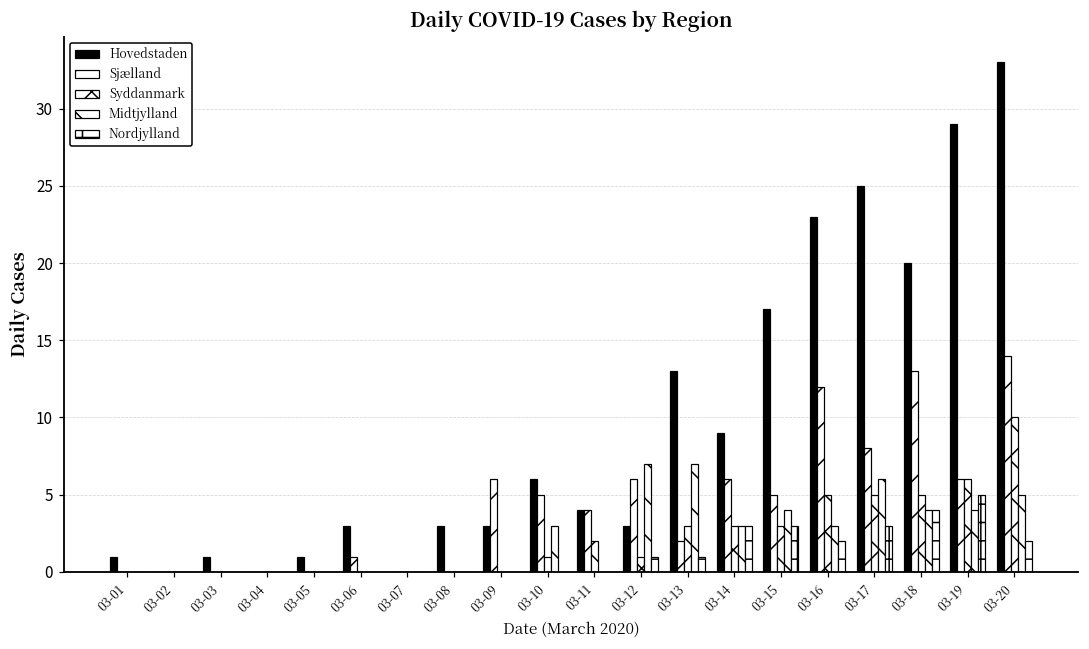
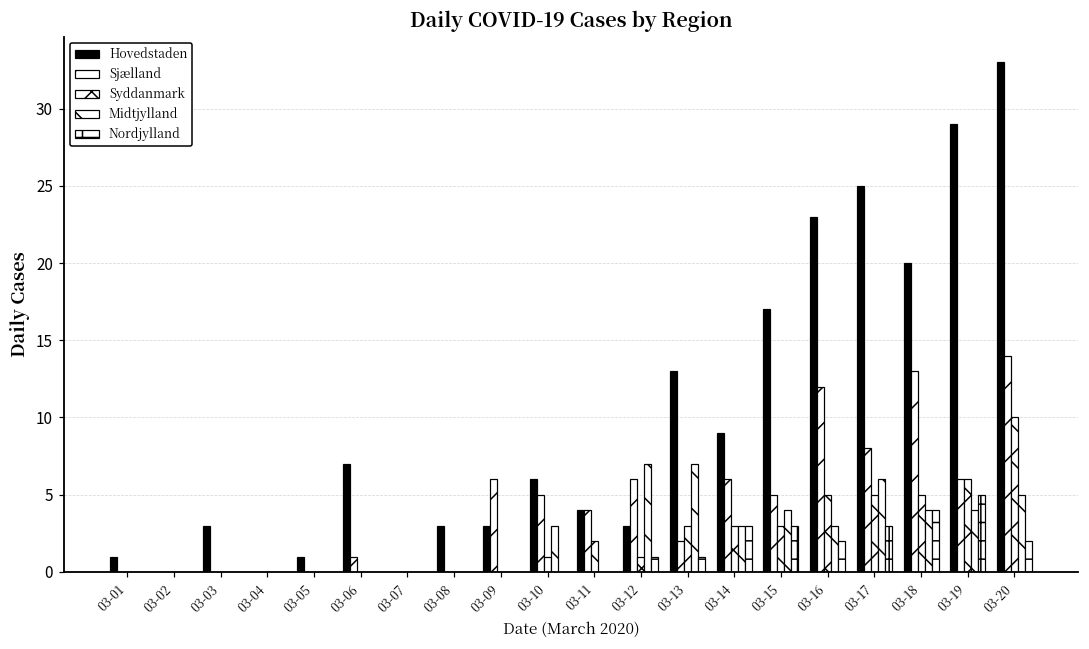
Hovedstaden, 03-03: 1 -> 3
Hovedstaden, 03-06: 3 -> 7
